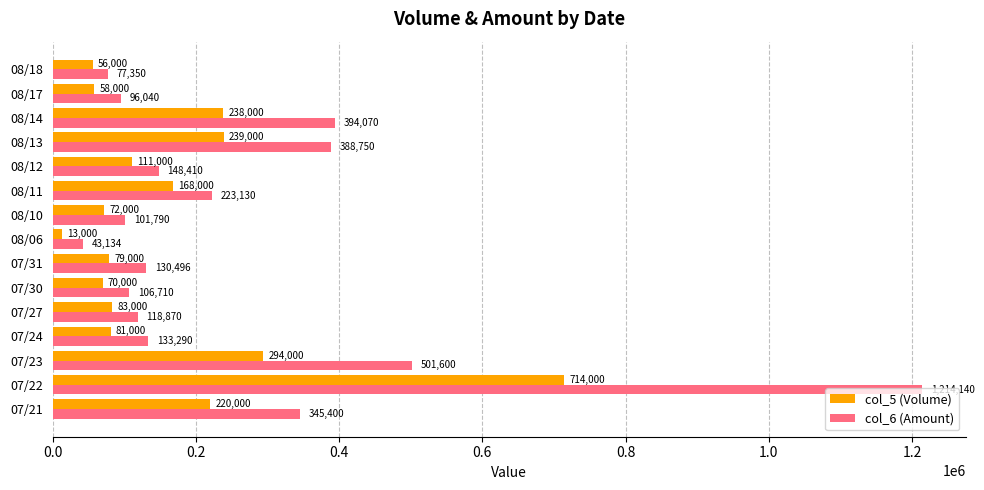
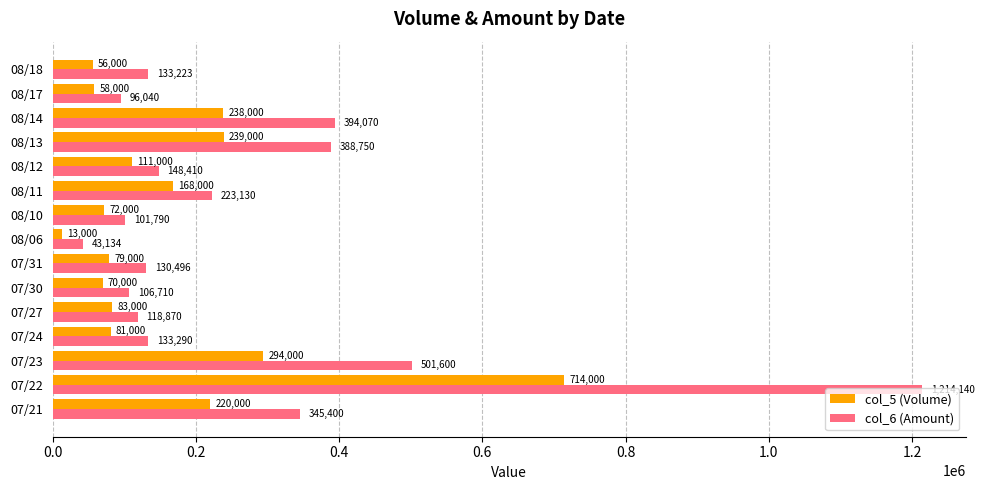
col_6 (Amount), 08/18: 77,350 -> 133,223
